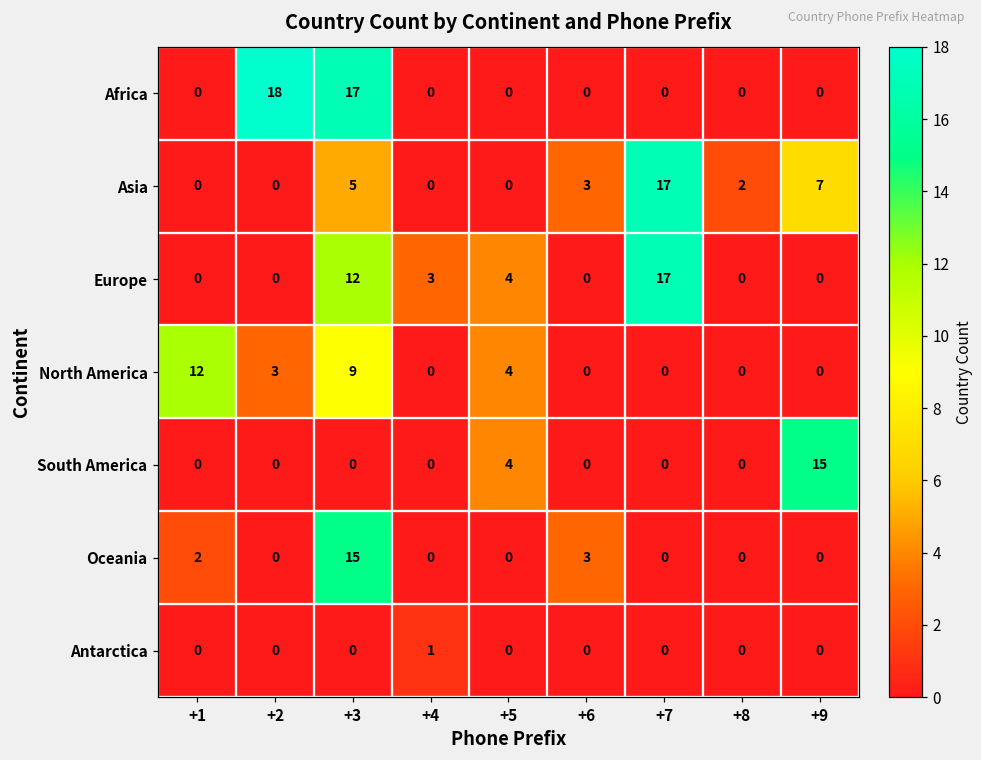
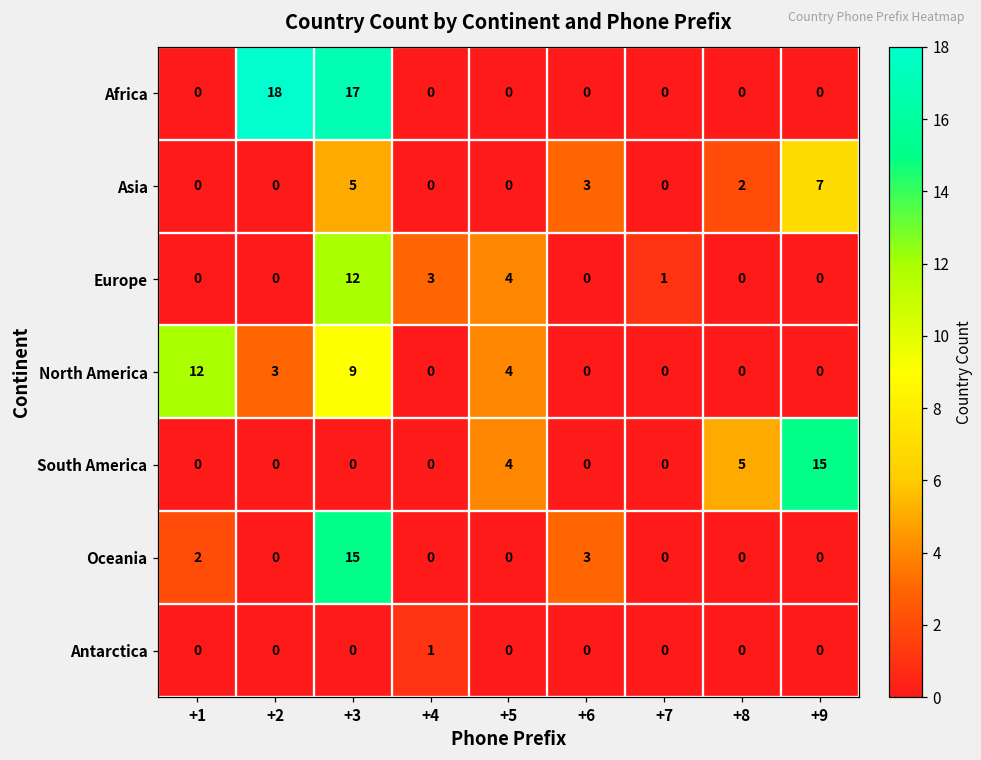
Asia, +7: 17 -> 0
Europe, +7: 17 -> 1
South America, +8: 0 -> 5
